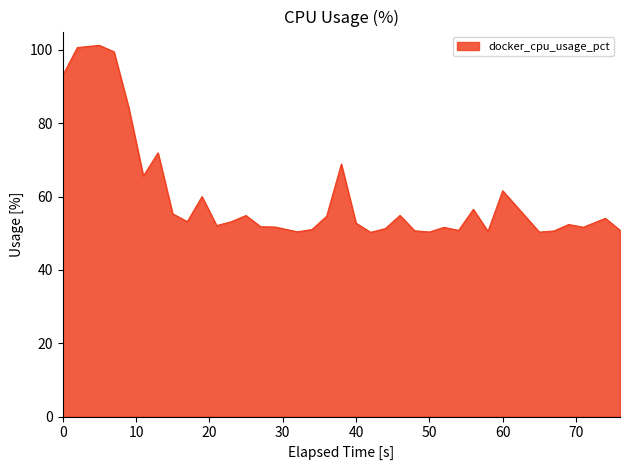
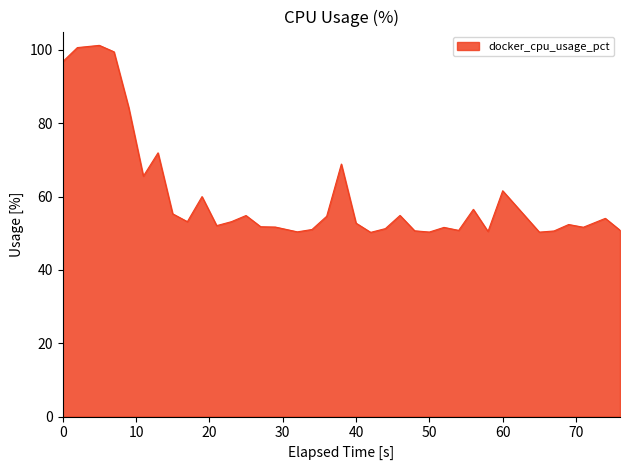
0: 93 -> 97
